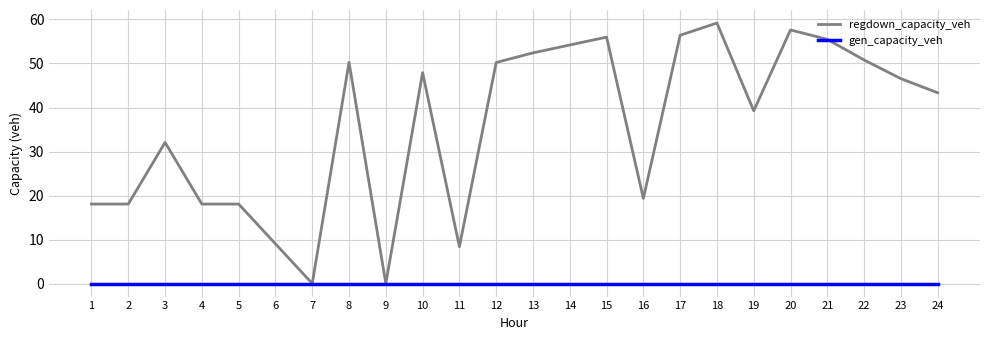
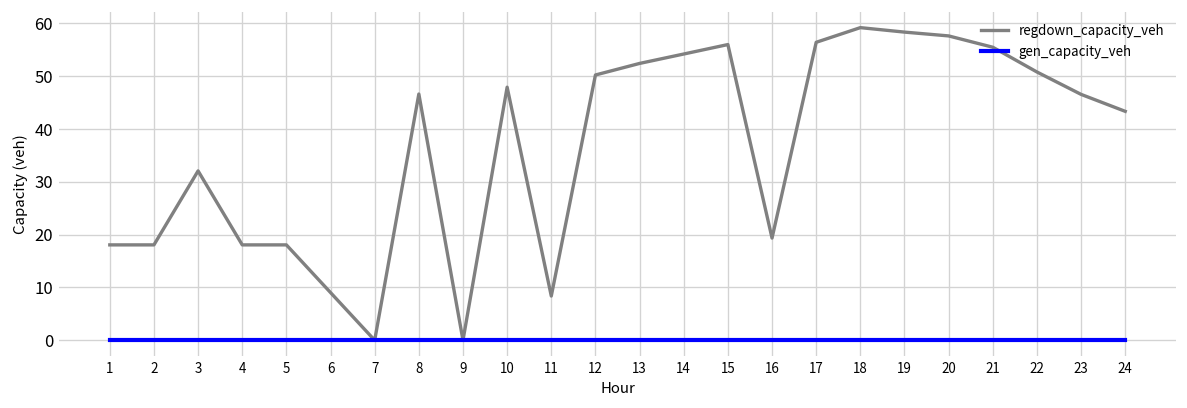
regdown_capacity_veh, 8: 50 -> 47
regdown_capacity_veh, 19: 39 -> 58
